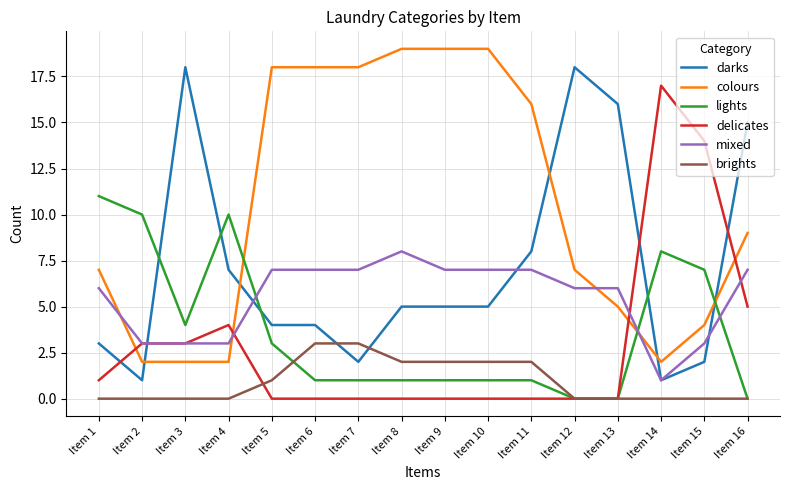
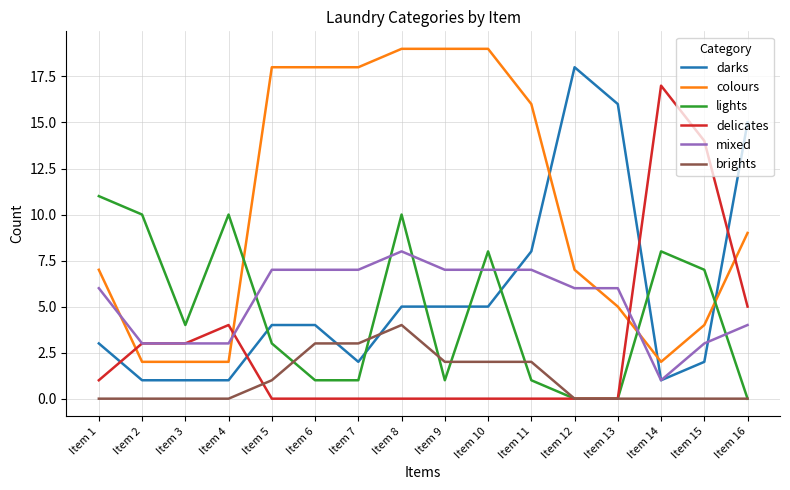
darks, Item 3: 18 -> 1
darks, Item 4: 7 -> 1
lights, Item 8: 1 -> 10
brights, Item 8: 2 -> 4
lights, Item 10: 1 -> 8
mixed, Item 16: 7 -> 4
